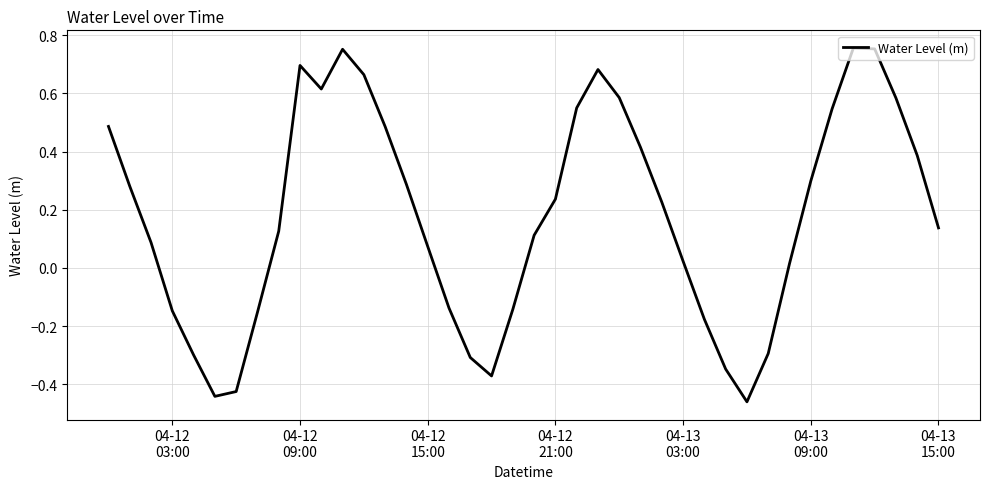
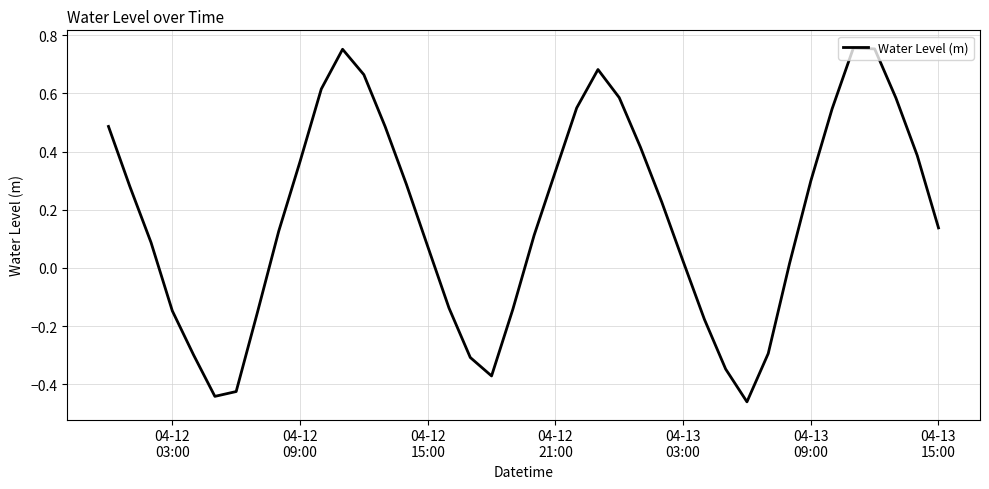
04-12 09:00: 0.70 -> 0.37
04-12 21:00: 0.24 -> 0.33
